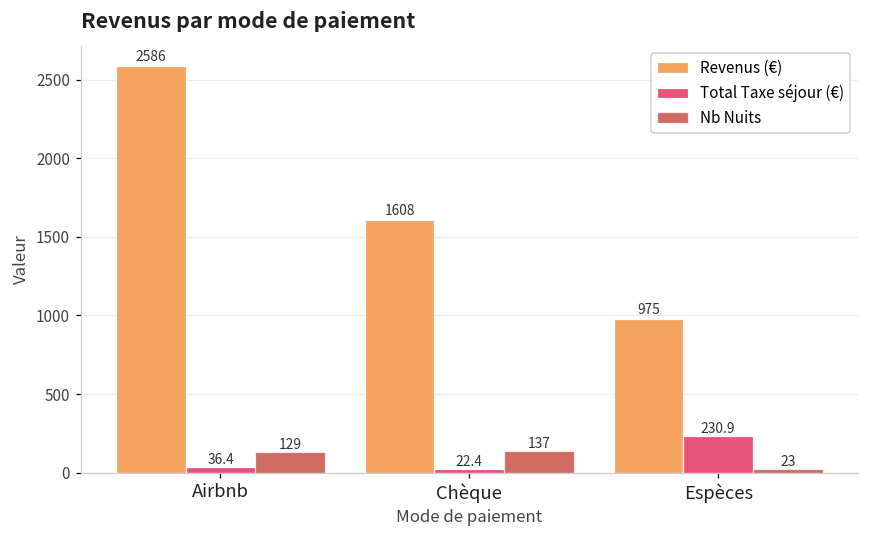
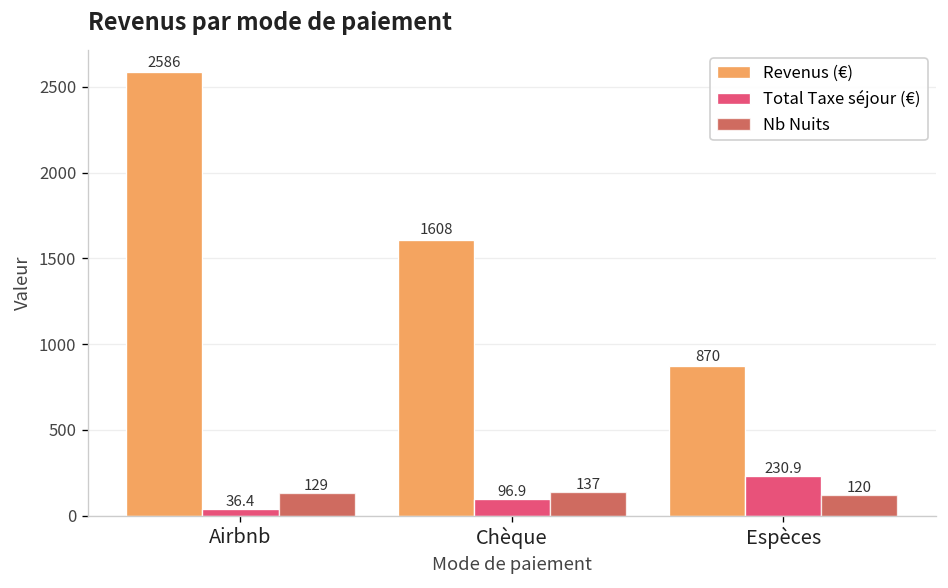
Total Taxe séjour (€), Chèque: 22.4 -> 96.9
Revenus (€), Espèces: 975 -> 870
Nb Nuits, Espèces: 23 -> 120
